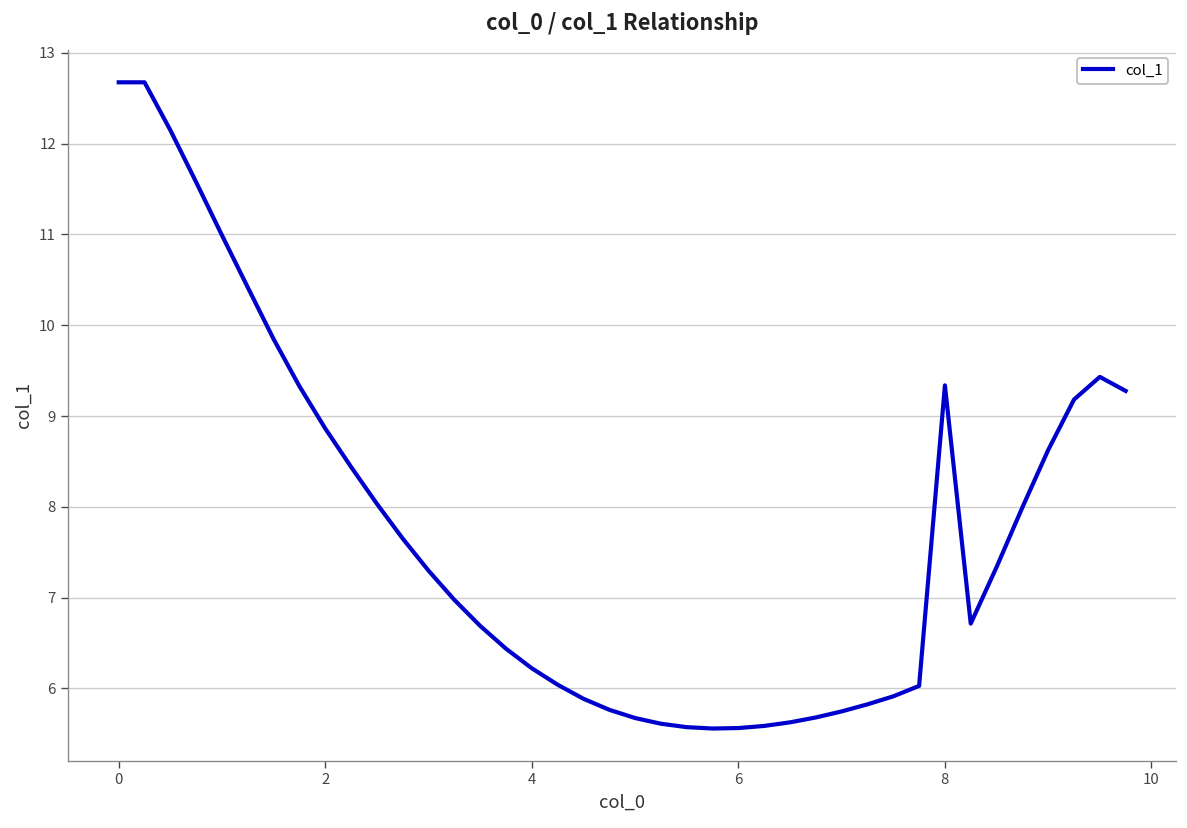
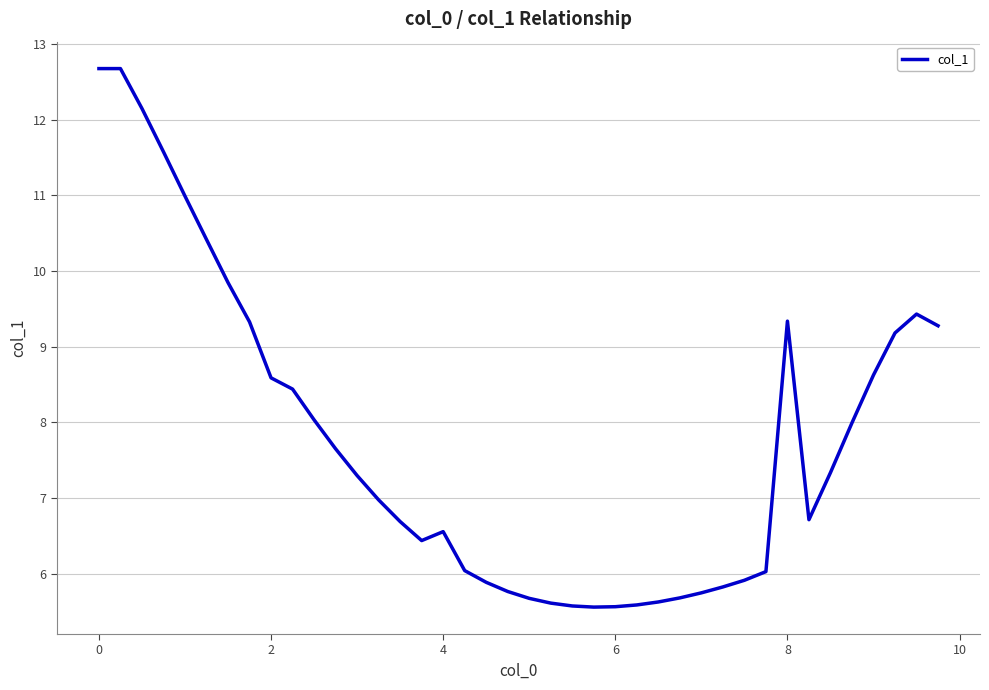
2: 8.9 -> 8.6
4: 6.2 -> 6.6
